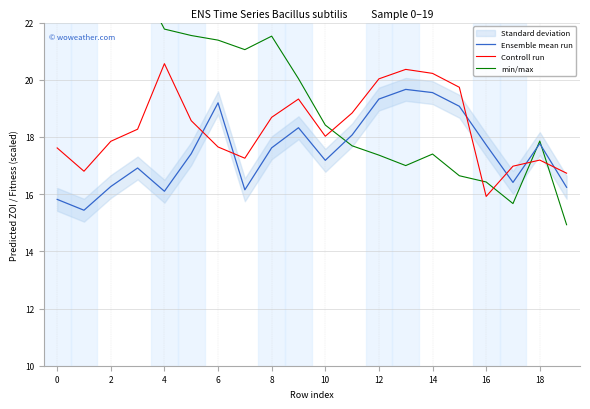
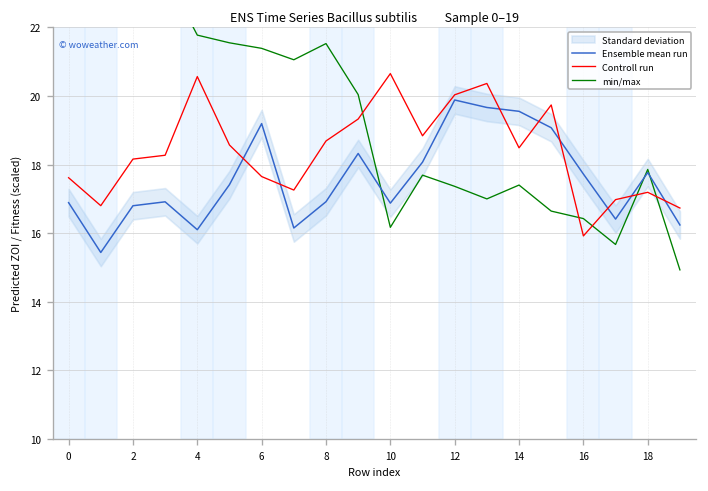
Ensemble mean run, 0: 15.8 -> 16.9
Ensemble mean run, 2: 16.3 -> 16.8
Controll run, 2: 17.8 -> 18.2
Ensemble mean run, 8: 17.6 -> 16.9
Ensemble mean run, 10: 17.2 -> 16.9
Controll run, 10: 18.0 -> 20.7
min/max, 10: 18.4 -> 16.2
Ensemble mean run, 12: 19.3 -> 19.9
Controll run, 14: 20.2 -> 18.5
